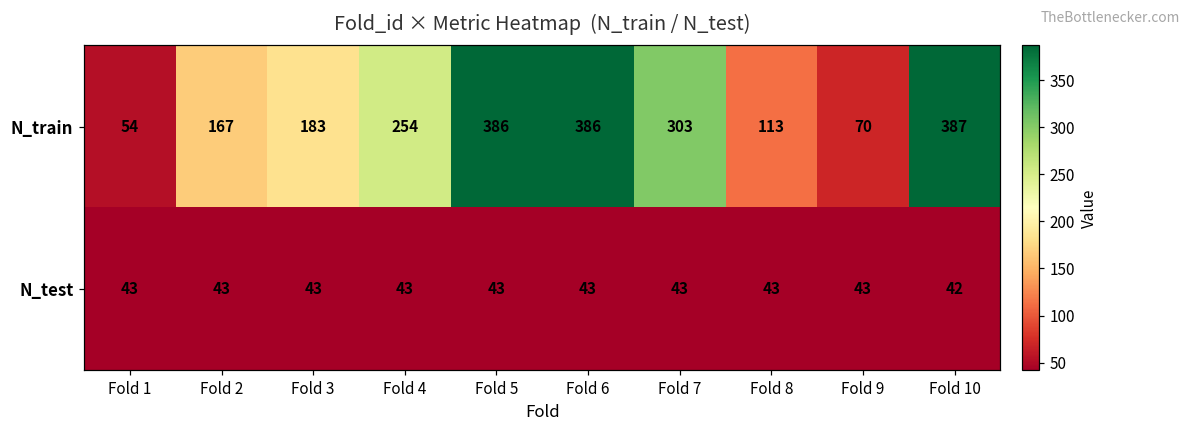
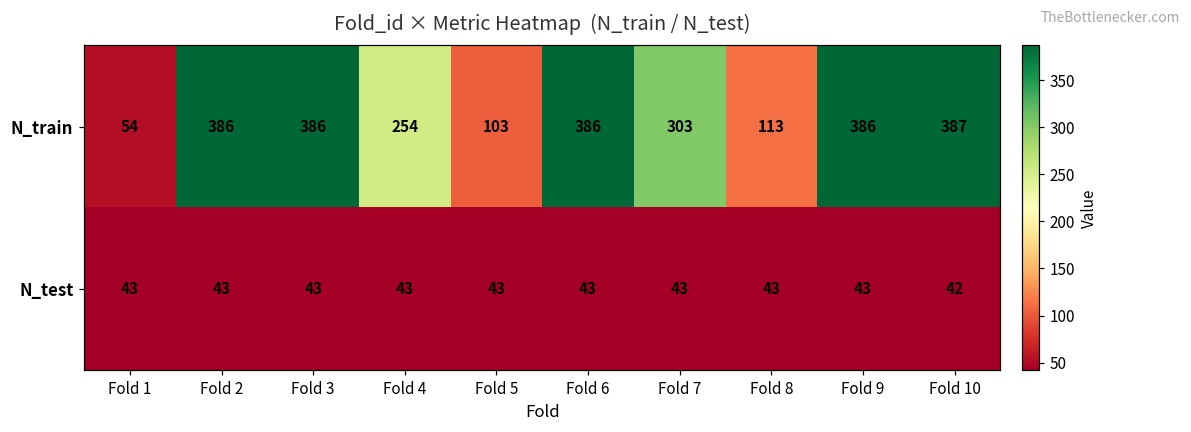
N_train, Fold 2: 167 -> 386
N_train, Fold 3: 183 -> 386
N_train, Fold 5: 386 -> 103
N_train, Fold 9: 70 -> 386
